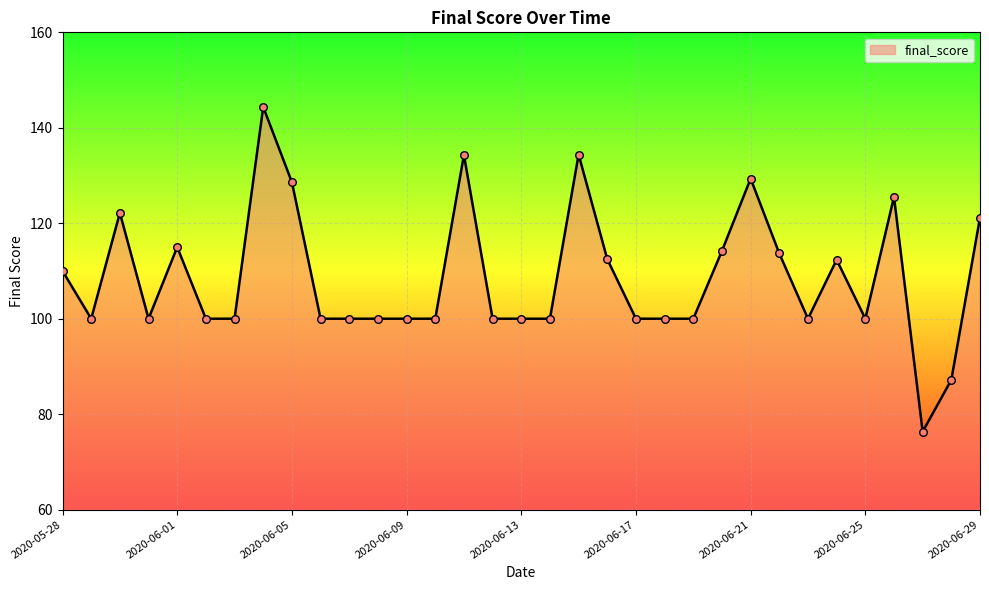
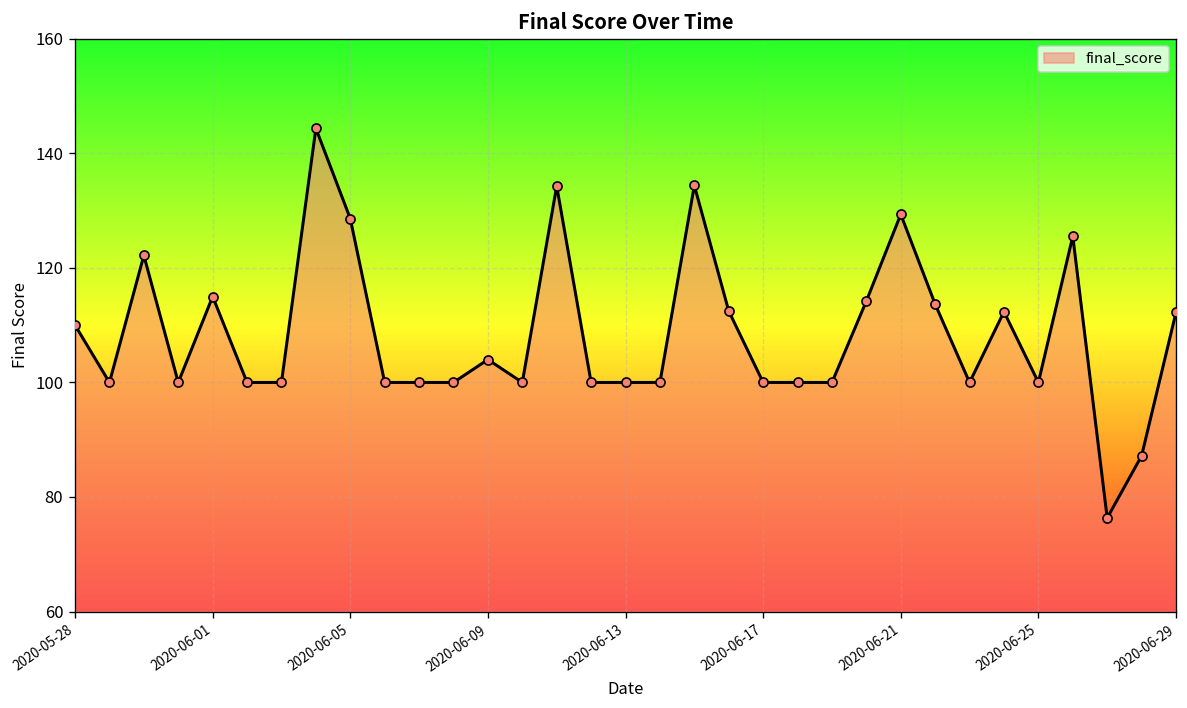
2020-06-09: 100 -> 104
2020-06-29: 121 -> 112
